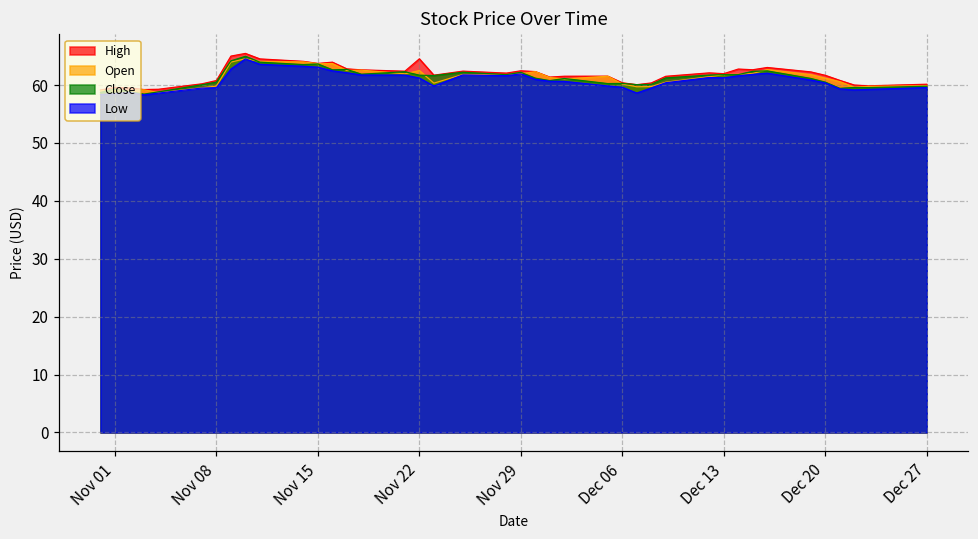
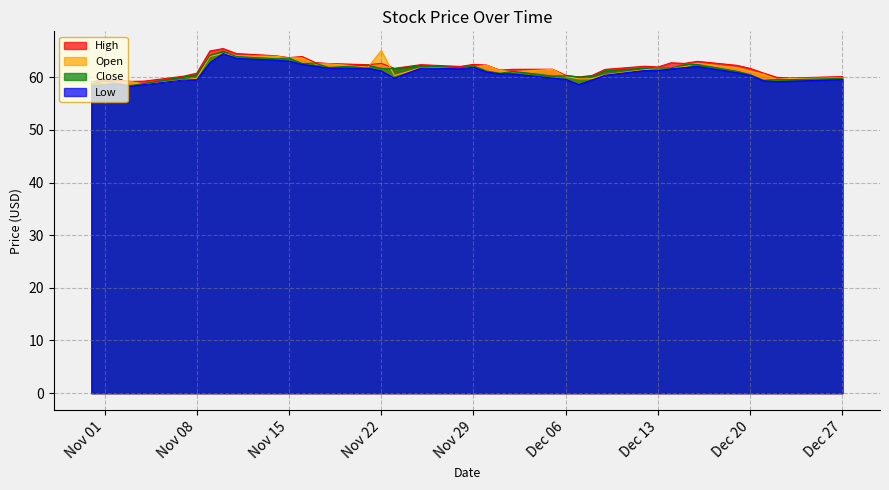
High, Nov 22: 65 -> 63
Open, Nov 22: 63 -> 65
